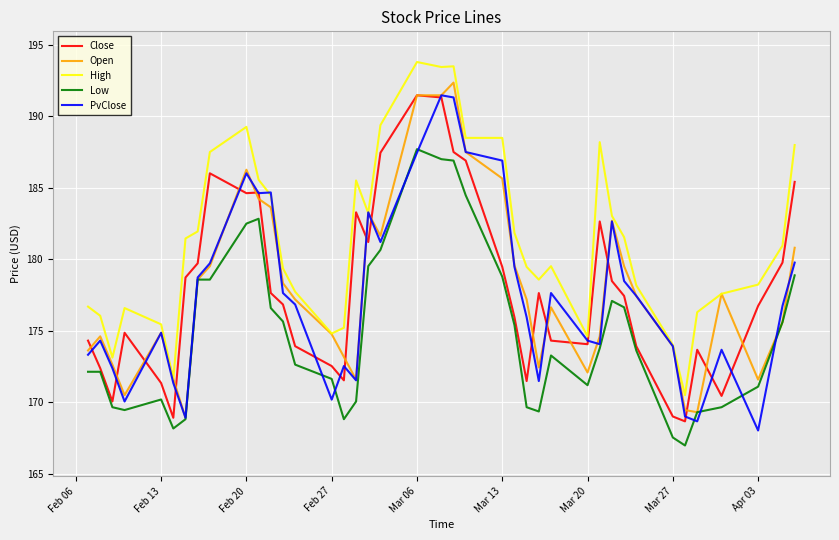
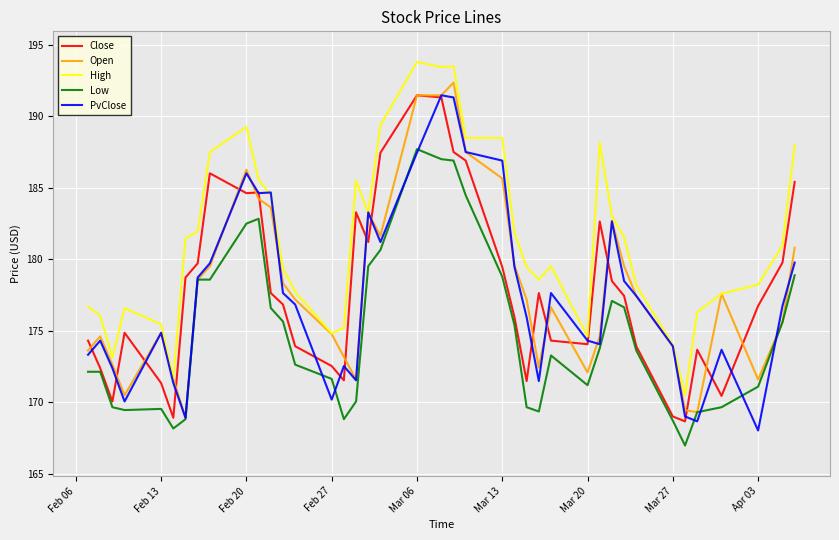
Low, Feb 13: 170.2 -> 169.5
Low, Mar 27: 167.5 -> 168.7
